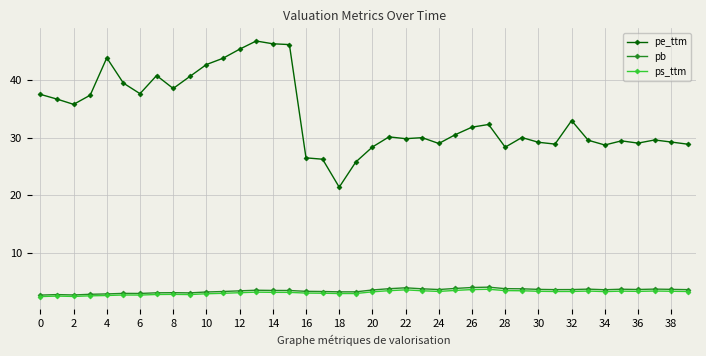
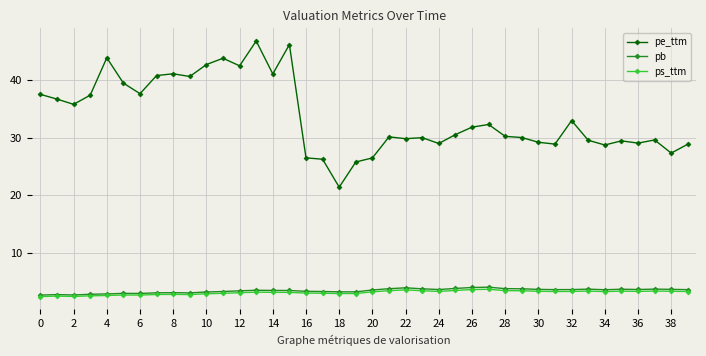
pe_ttm, 8: 39 -> 41
pe_ttm, 12: 45 -> 42
pe_ttm, 14: 46 -> 41
pe_ttm, 20: 28 -> 26
pe_ttm, 28: 28 -> 30
pe_ttm, 38: 29 -> 27
